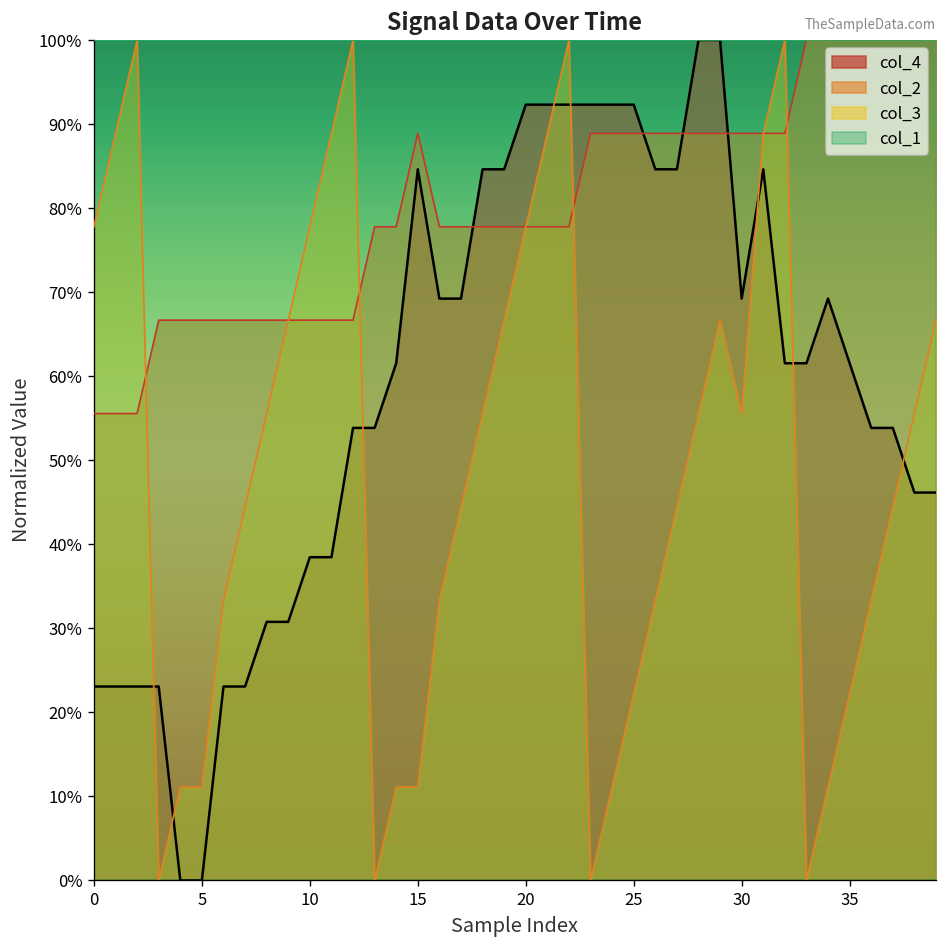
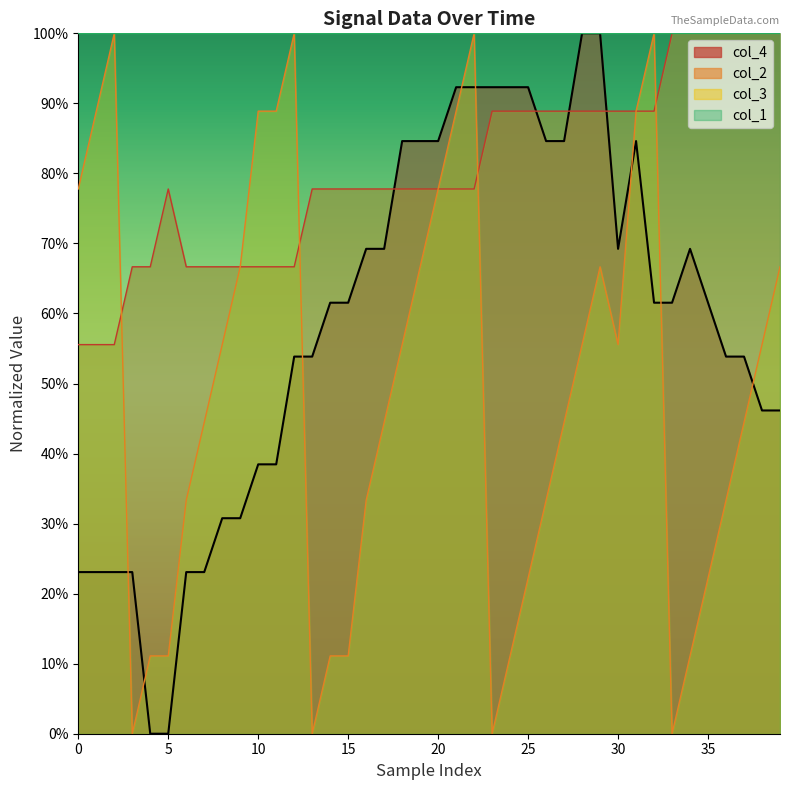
col_2, 5: 67% -> 78%
col_3, 10: 78% -> 89%
col_4, 15: 85% -> 62%
col_2, 15: 89% -> 78%
col_4, 20: 92% -> 85%
